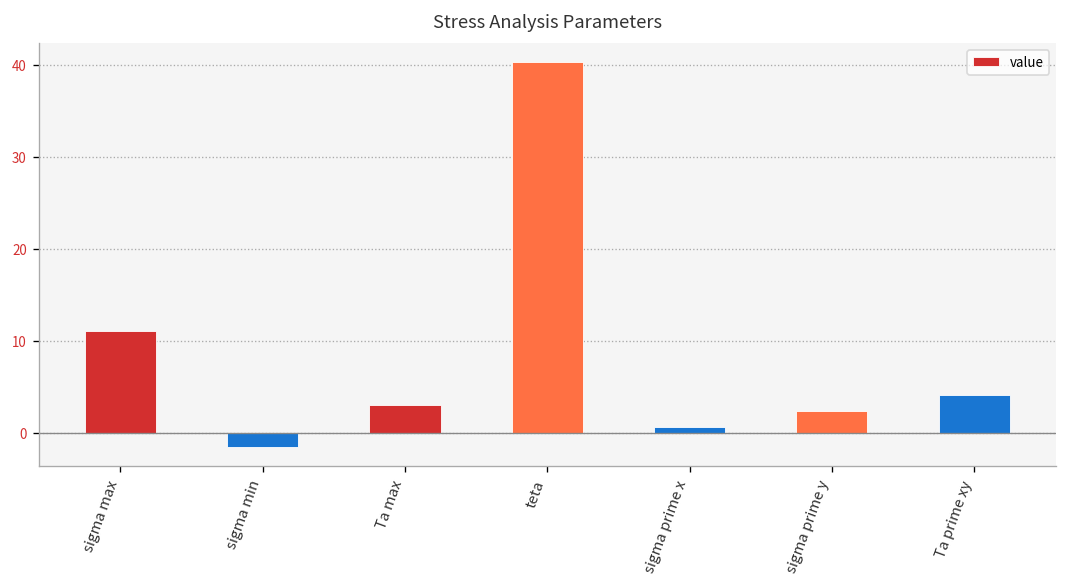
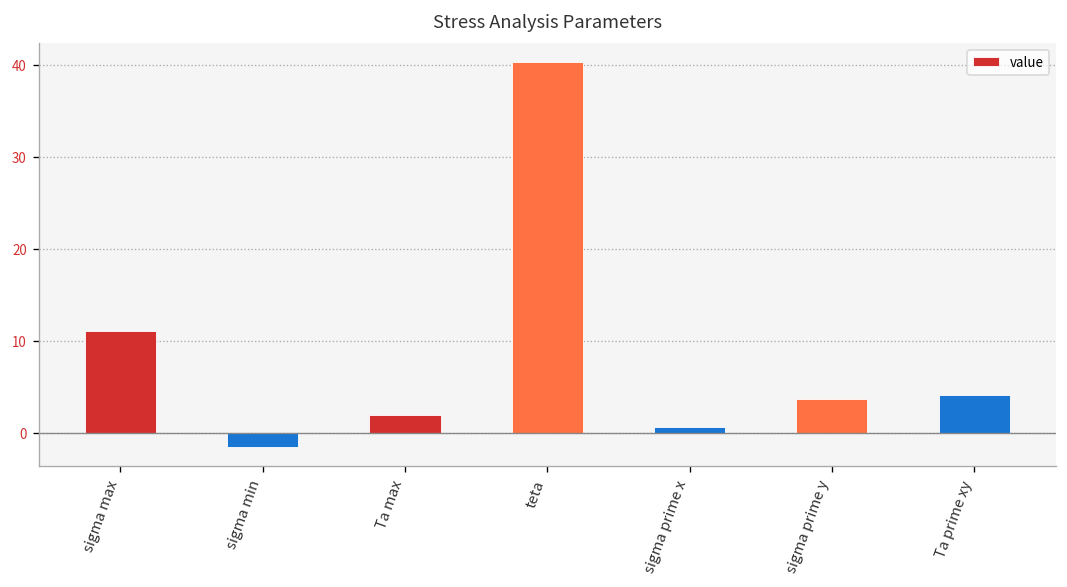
Ta max: 3 -> 2
sigma prime y: 2 -> 4
